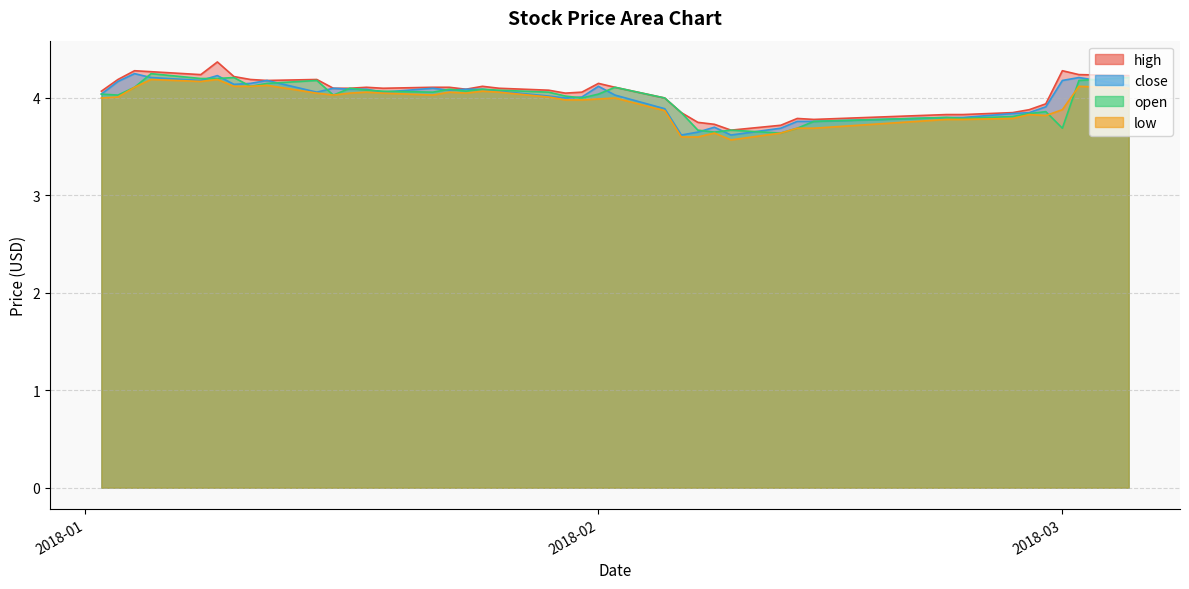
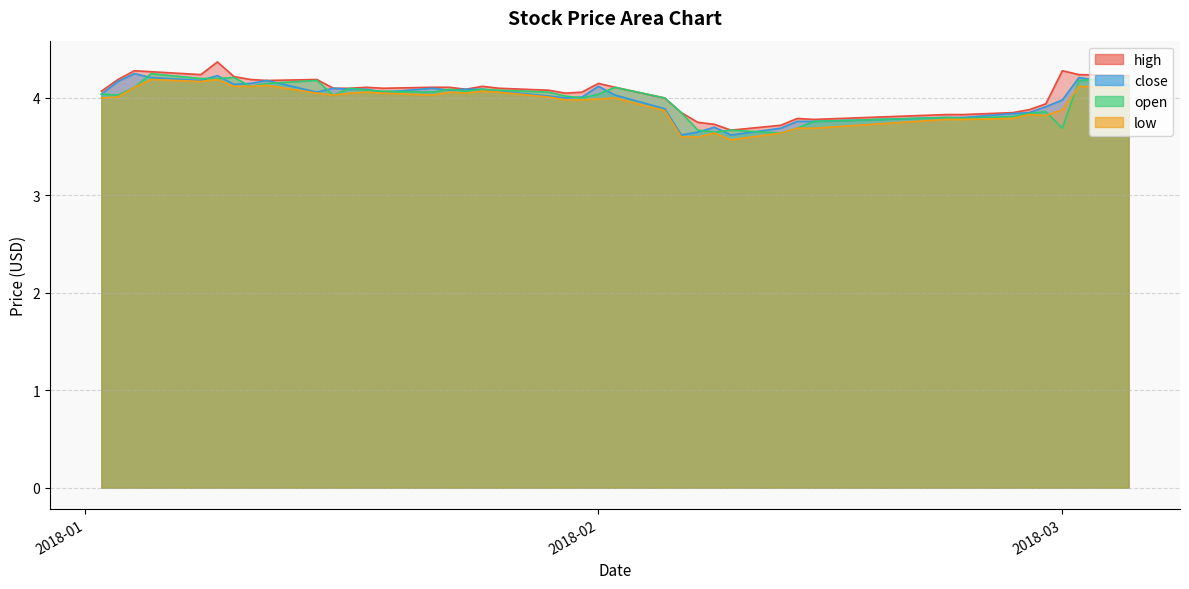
close, 2018-03: 4.2 -> 4.0
